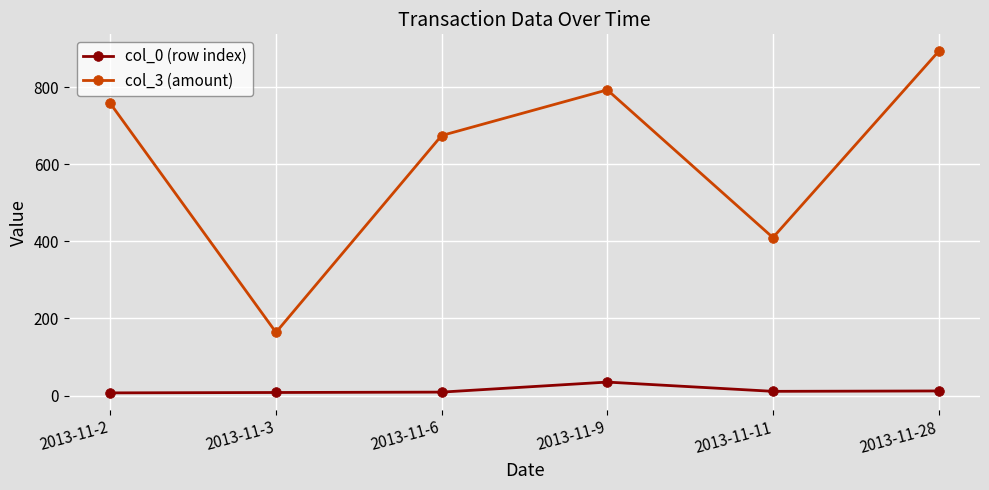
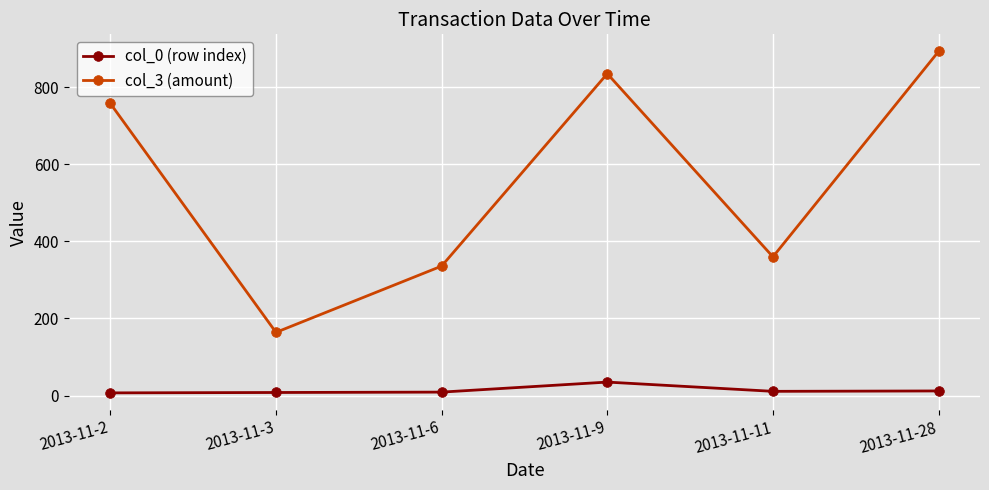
col_3 (amount), 2013-11-6: 670 -> 340
col_3 (amount), 2013-11-9: 790 -> 840
col_3 (amount), 2013-11-11: 410 -> 360
